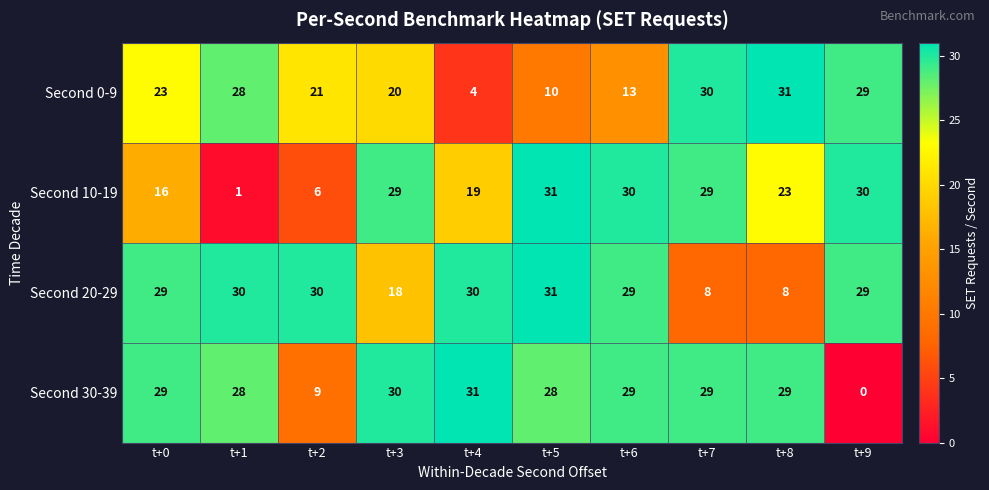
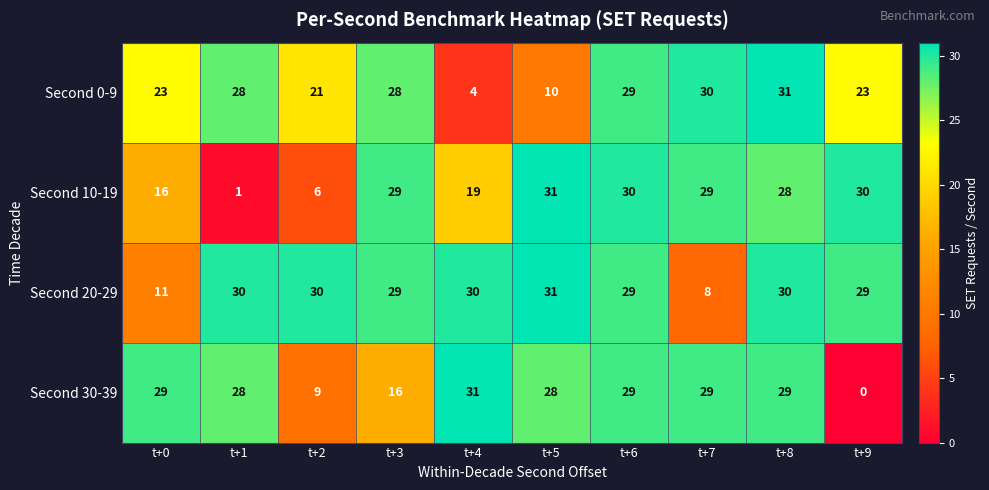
Second 0-9, t+3: 20 -> 28
Second 0-9, t+6: 13 -> 29
Second 0-9, t+9: 29 -> 23
Second 10-19, t+8: 23 -> 28
Second 20-29, t+0: 29 -> 11
Second 20-29, t+3: 18 -> 29
Second 20-29, t+8: 8 -> 30
Second 30-39, t+3: 30 -> 16
